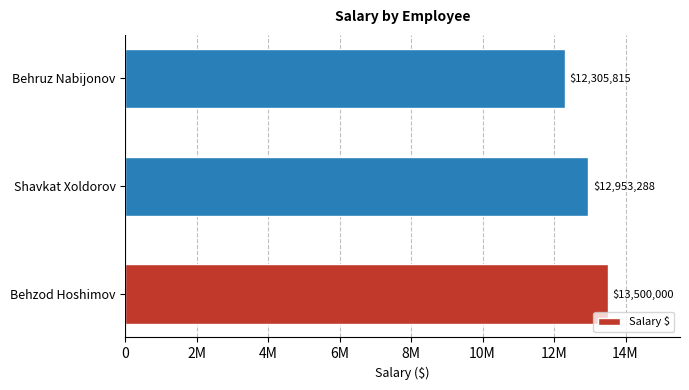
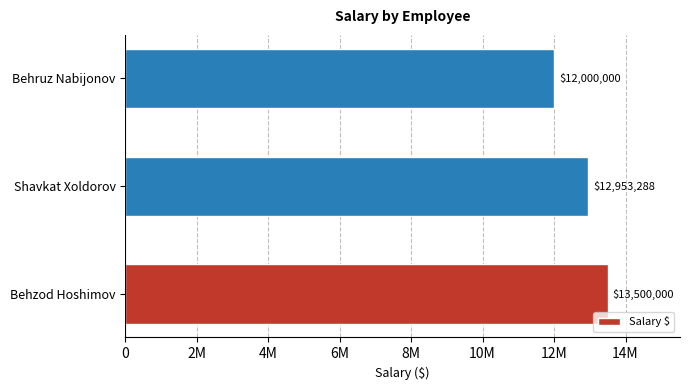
Behruz Nabijonov: $12,305,815 -> $12,000,000
